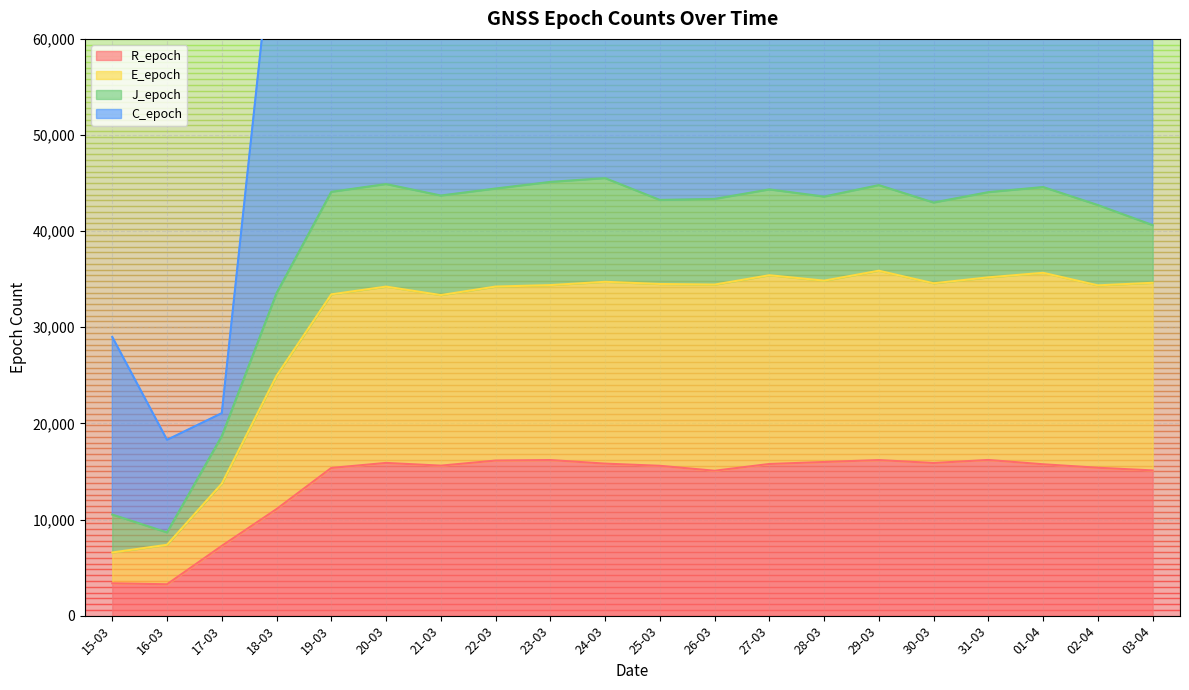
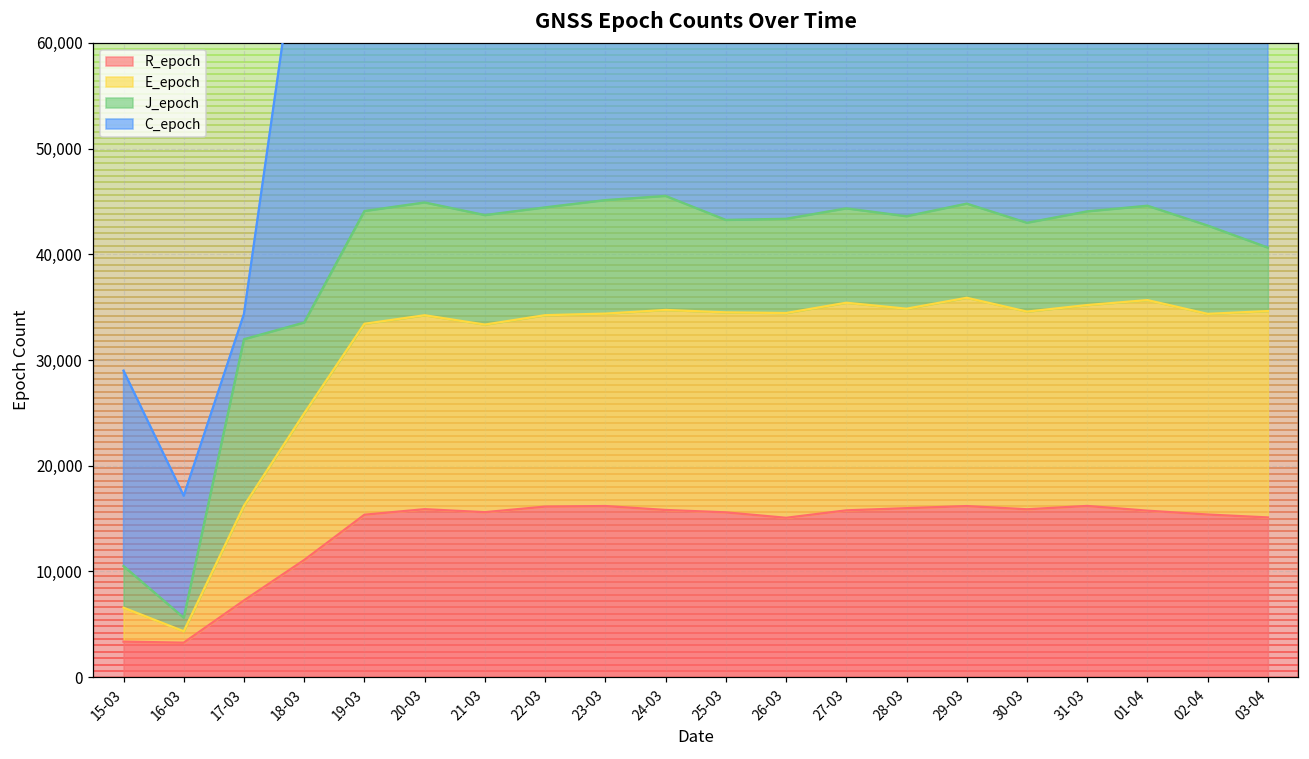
E_epoch, 16-03: 4,000 -> 1,000
C_epoch, 16-03: 10,000 -> 12,000
E_epoch, 17-03: 6,000 -> 9,000
J_epoch, 17-03: 5,000 -> 16,000
